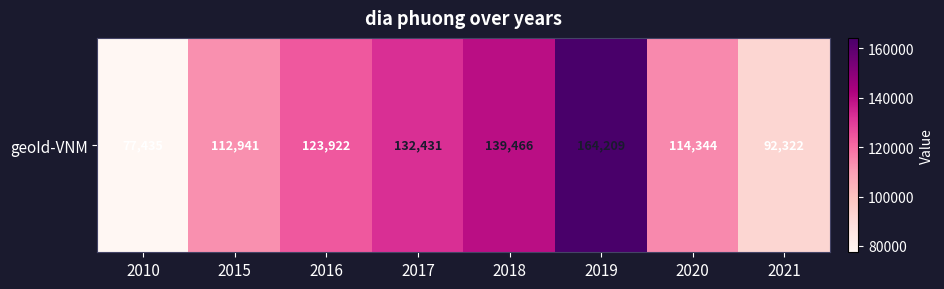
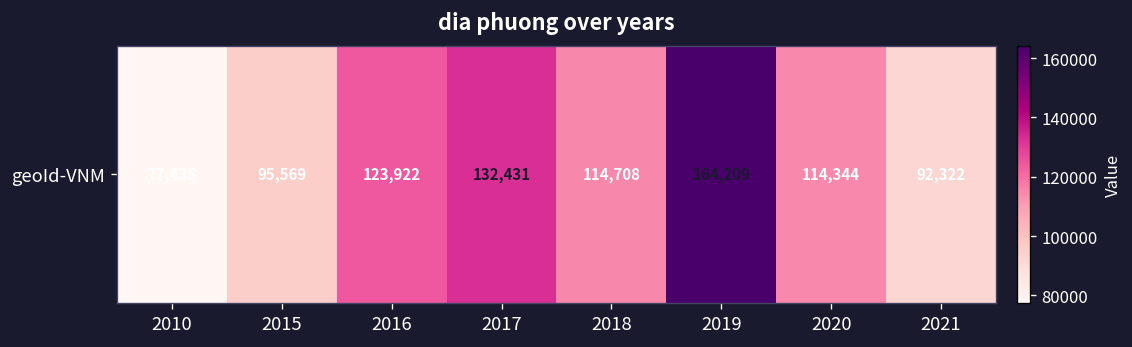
geoId-VNM, 2015: 112,941 -> 95,569
geoId-VNM, 2018: 139,466 -> 114,708
